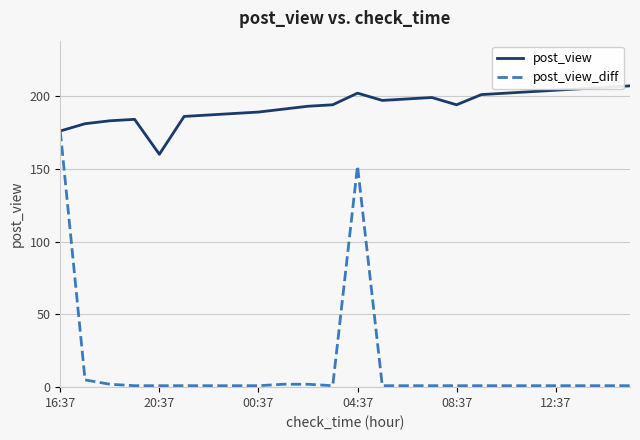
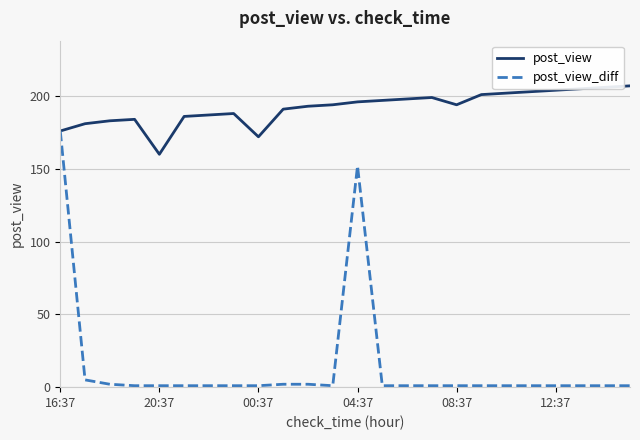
post_view, 00:37: 189 -> 172
post_view, 04:37: 202 -> 196
